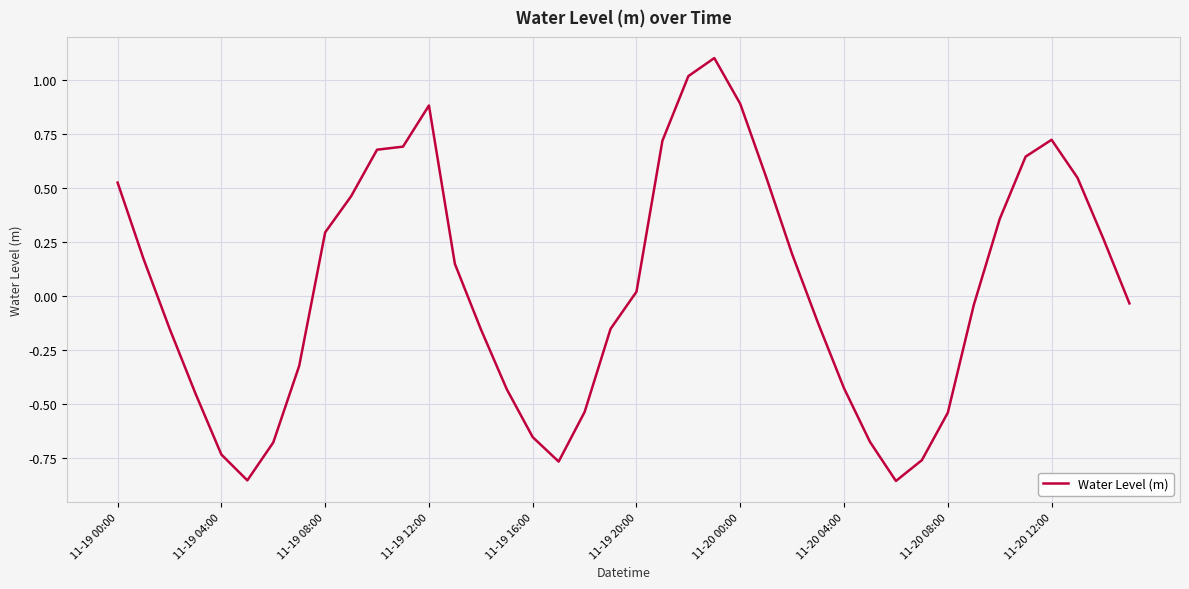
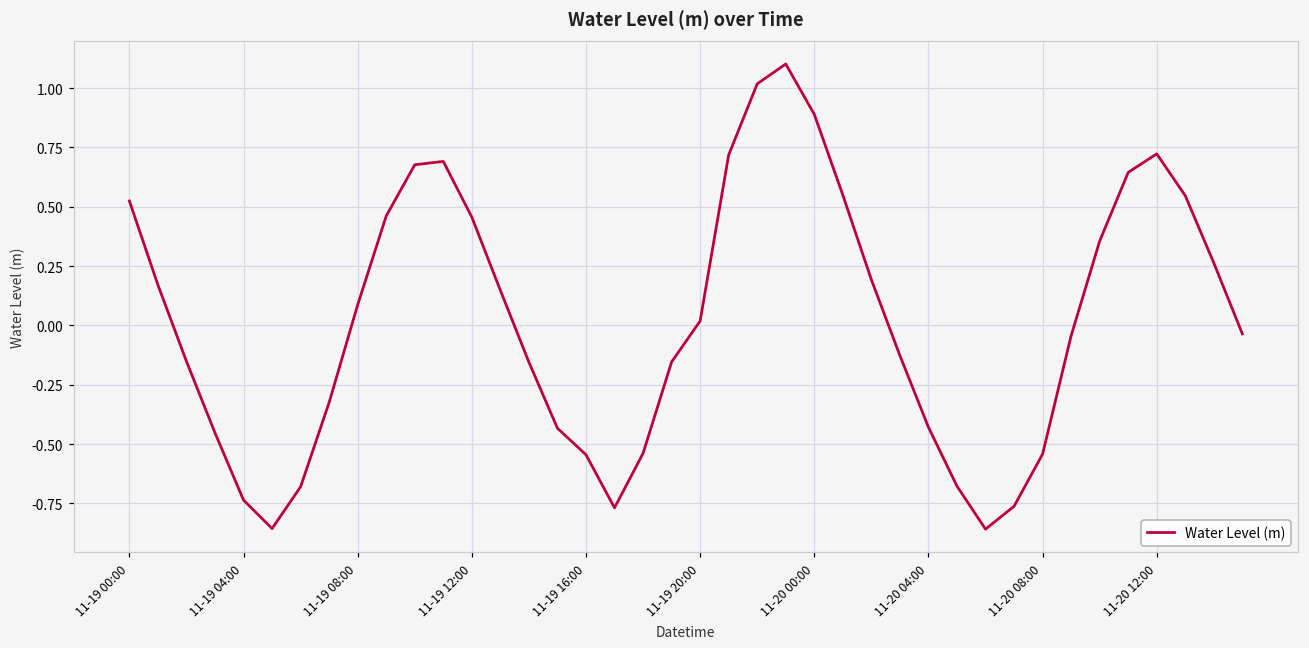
11-19 08:00: 0.29 -> 0.09
11-19 12:00: 0.88 -> 0.46
11-19 16:00: -0.66 -> -0.54
